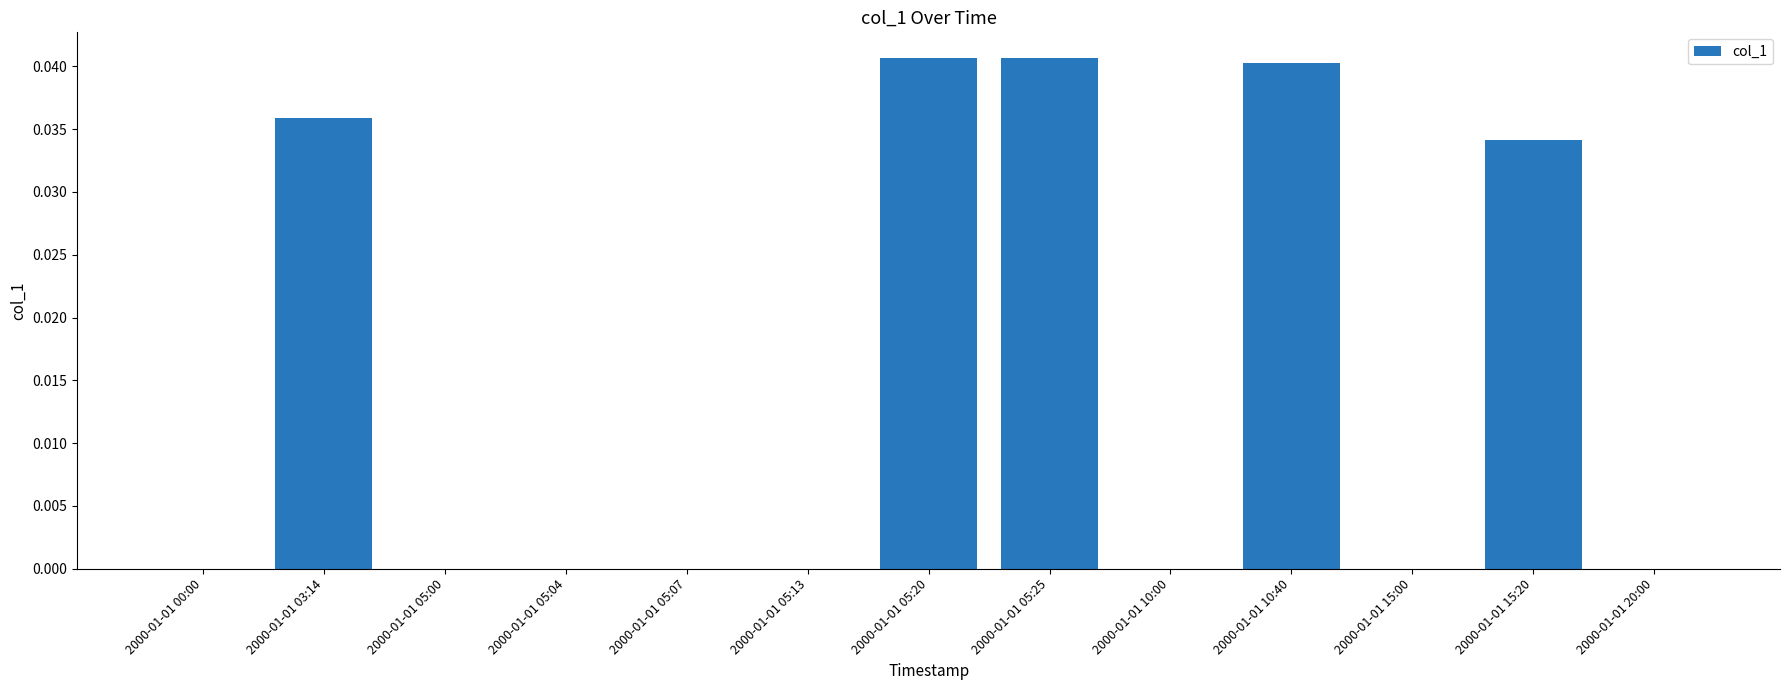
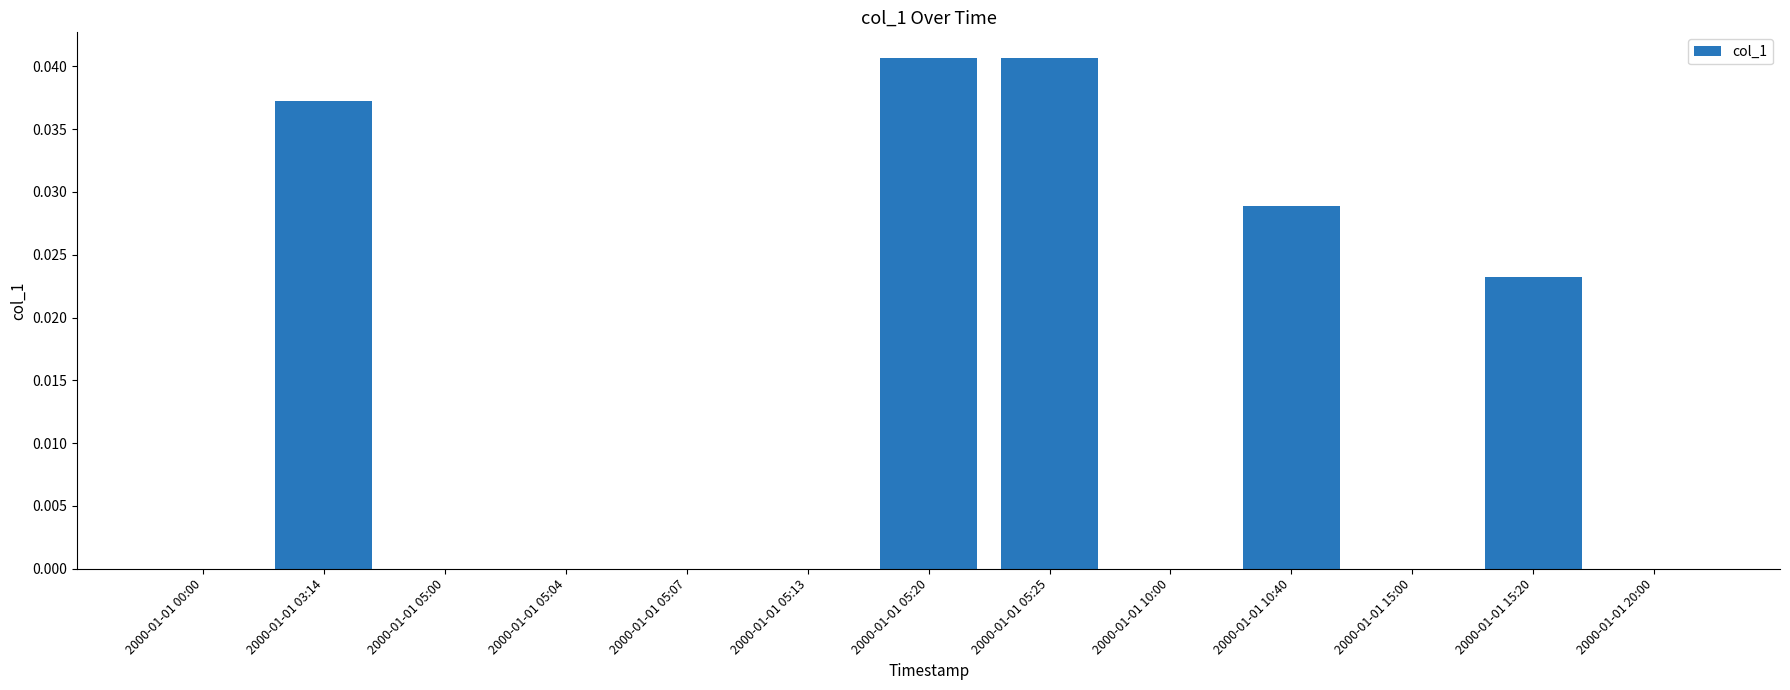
2000-01-01 03:14: 0.0359 -> 0.0373
2000-01-01 10:40: 0.0403 -> 0.0288
2000-01-01 15:20: 0.0342 -> 0.0232
